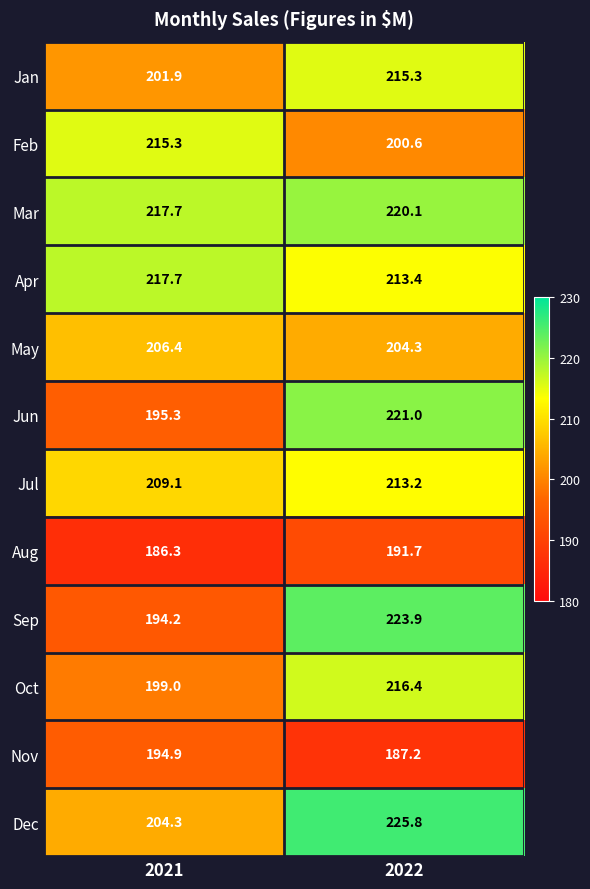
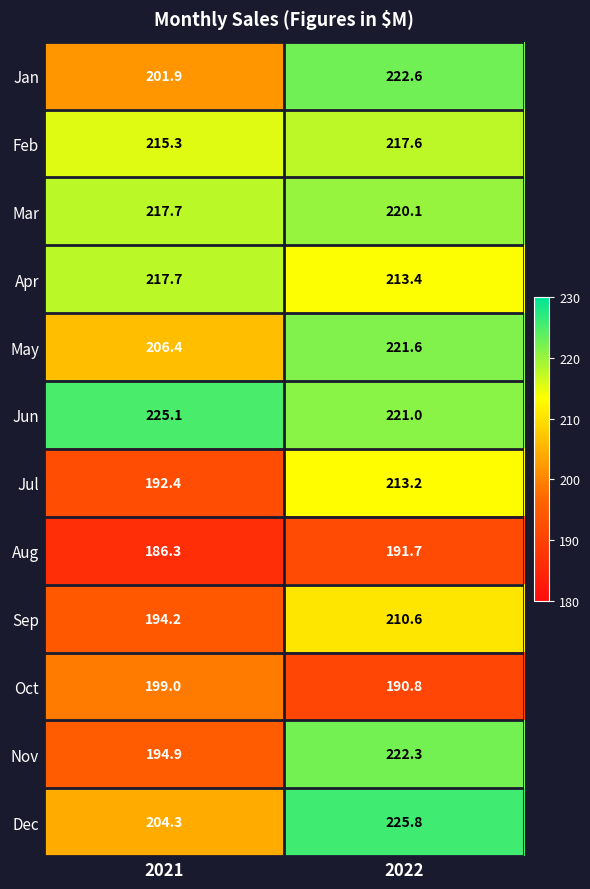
Jan, 2022: 215.3 -> 222.6
Feb, 2022: 200.6 -> 217.6
May, 2022: 204.3 -> 221.6
Jun, 2021: 195.3 -> 225.1
Jul, 2021: 209.1 -> 192.4
Sep, 2022: 223.9 -> 210.6
Oct, 2022: 216.4 -> 190.8
Nov, 2022: 187.2 -> 222.3
